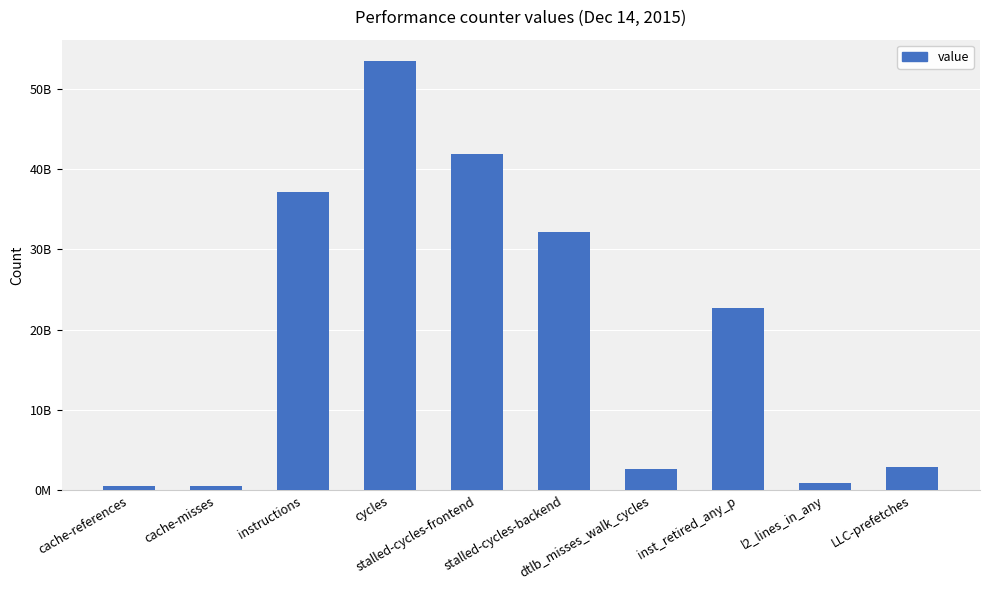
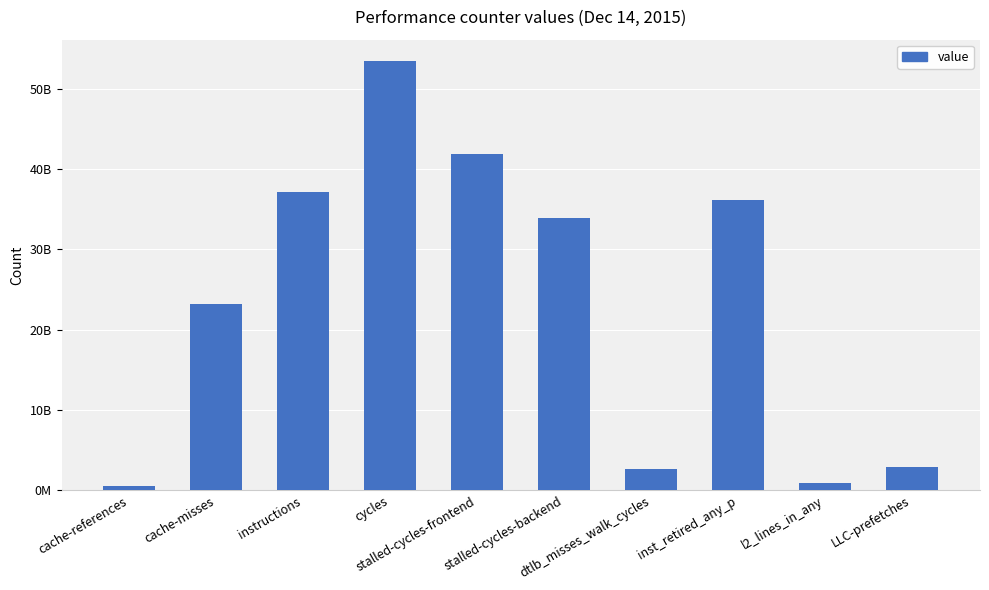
cache-misses: 1000000000 -> 23000000000
stalled-cycles-backend: 32000000000 -> 34000000000
inst_retired_any_p: 23000000000 -> 36000000000
